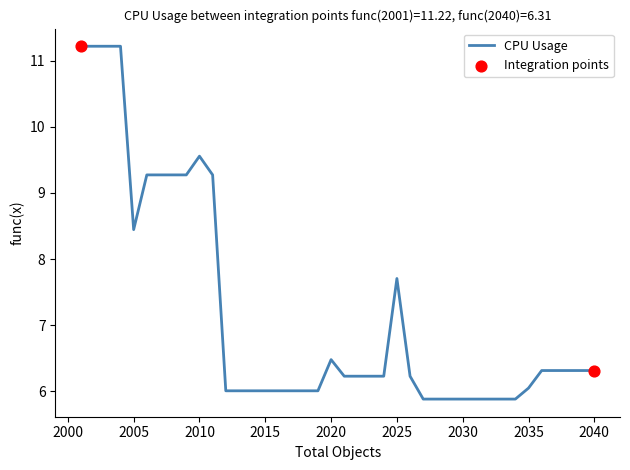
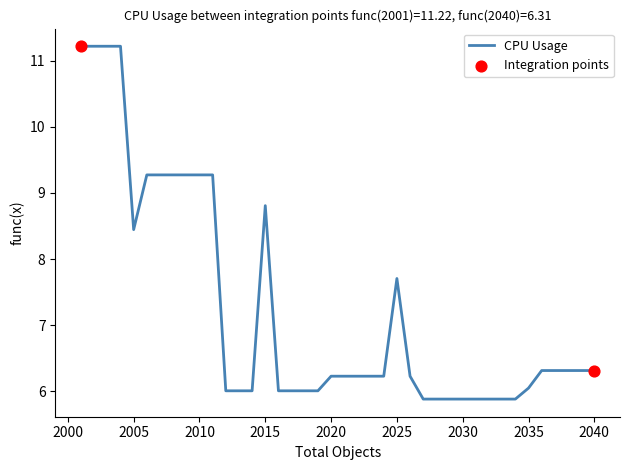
CPU Usage, 2010: 9.6 -> 9.3
CPU Usage, 2015: 6.0 -> 8.8
CPU Usage, 2020: 6.5 -> 6.2
